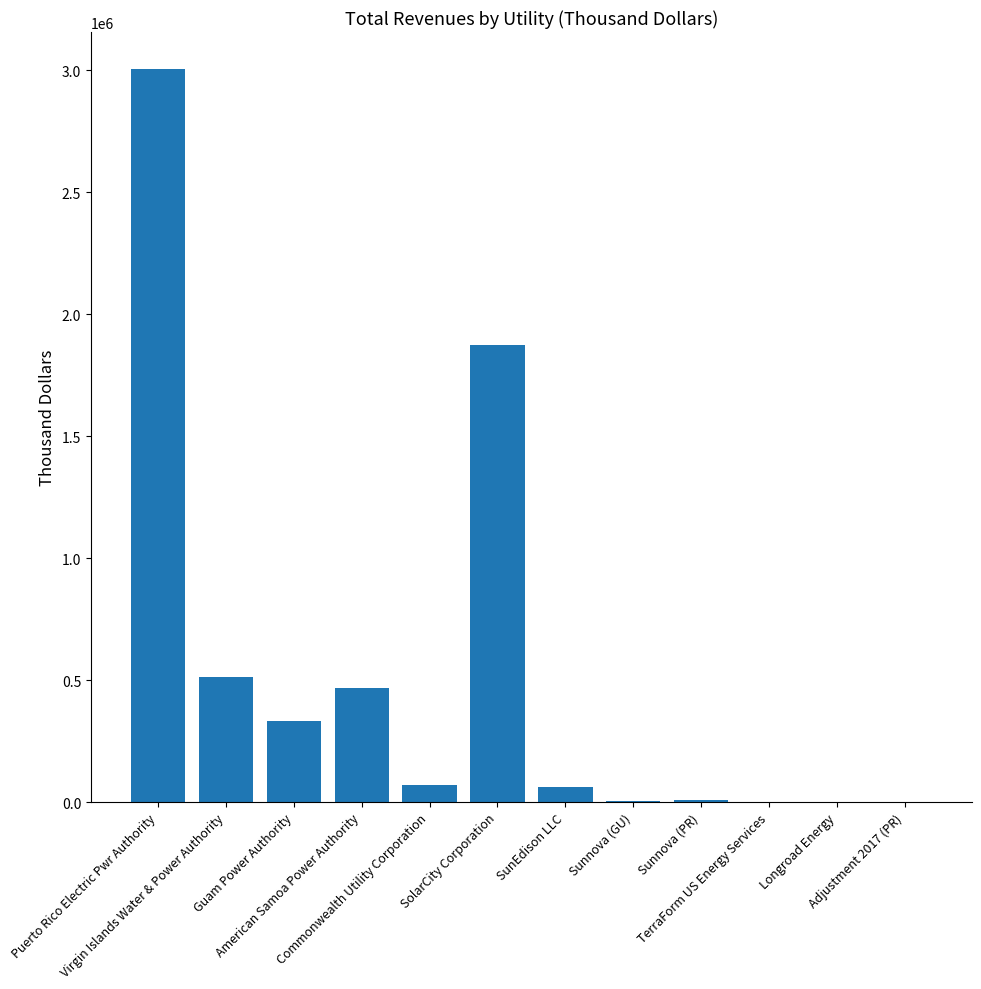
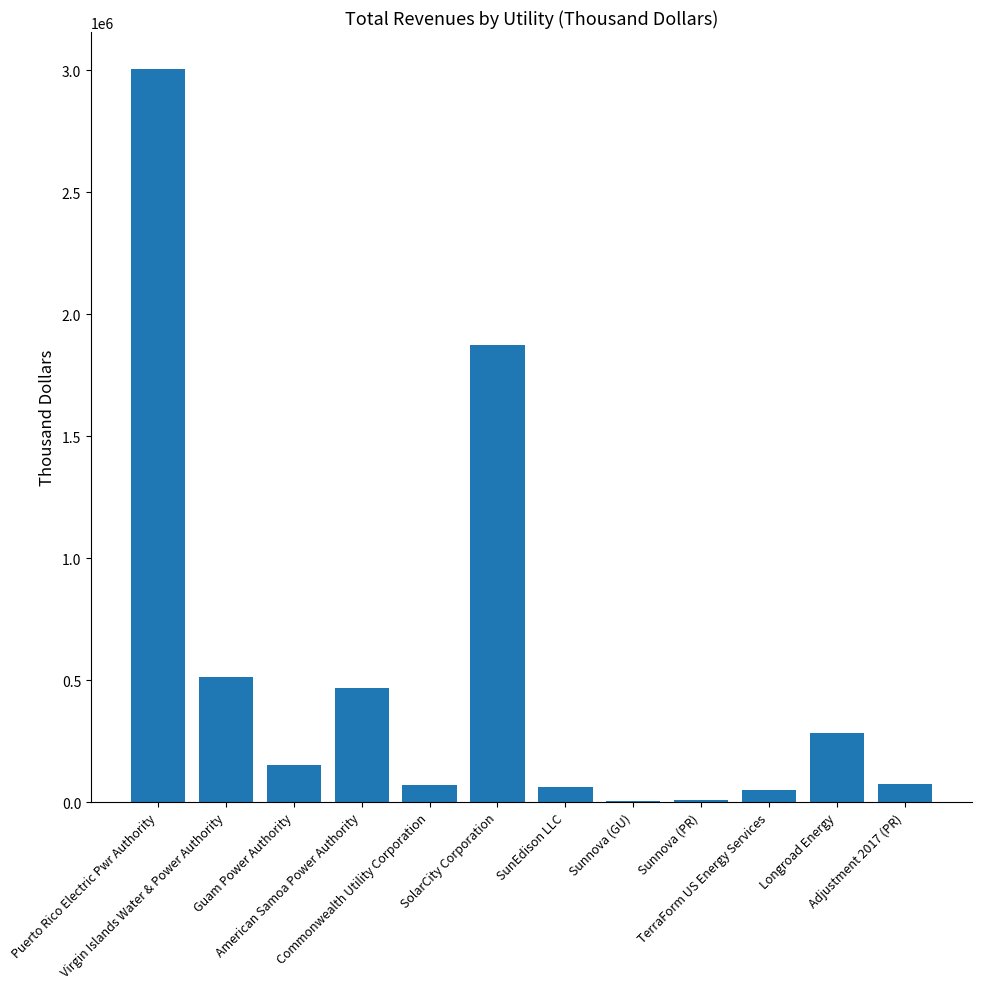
Guam Power Authority: 330000 -> 150000
TerraForm US Energy Services: 0 -> 50000
Longroad Energy: 0 -> 280000
Adjustment 2017 (PR): 0 -> 70000
